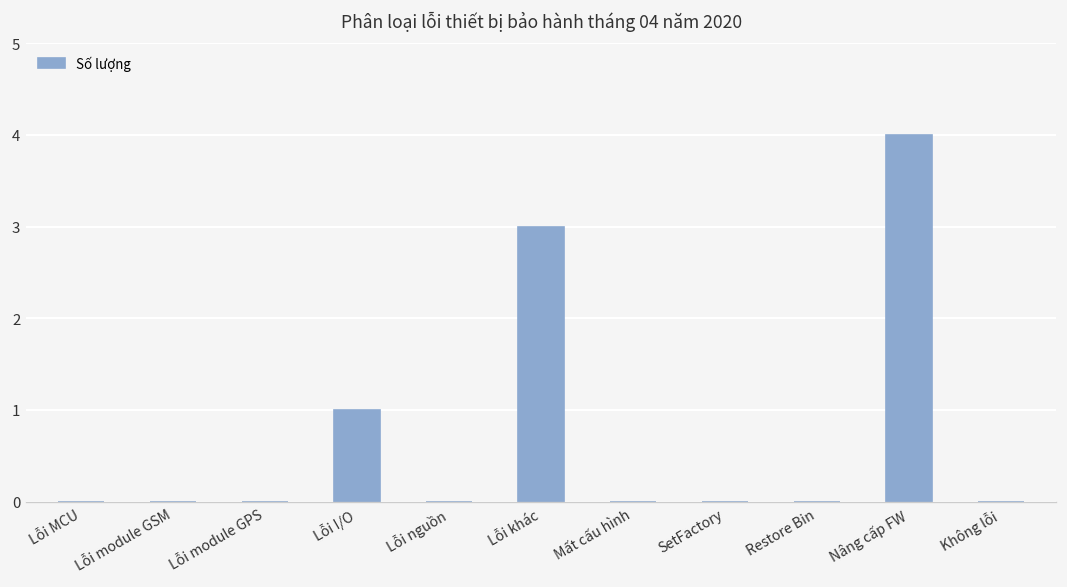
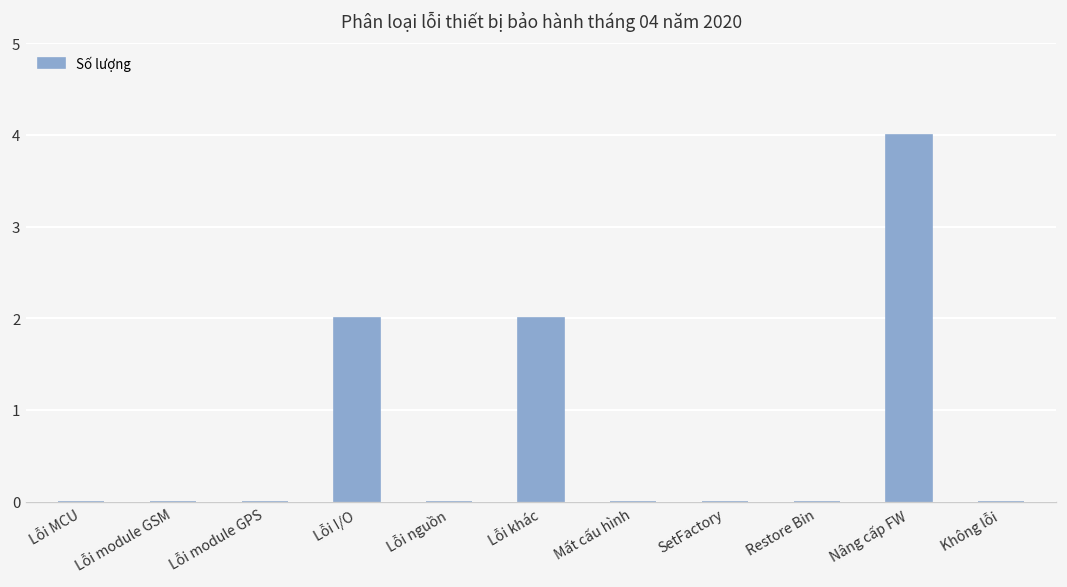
Lỗi I/O: 1 -> 2
Lỗi khác: 3 -> 2
